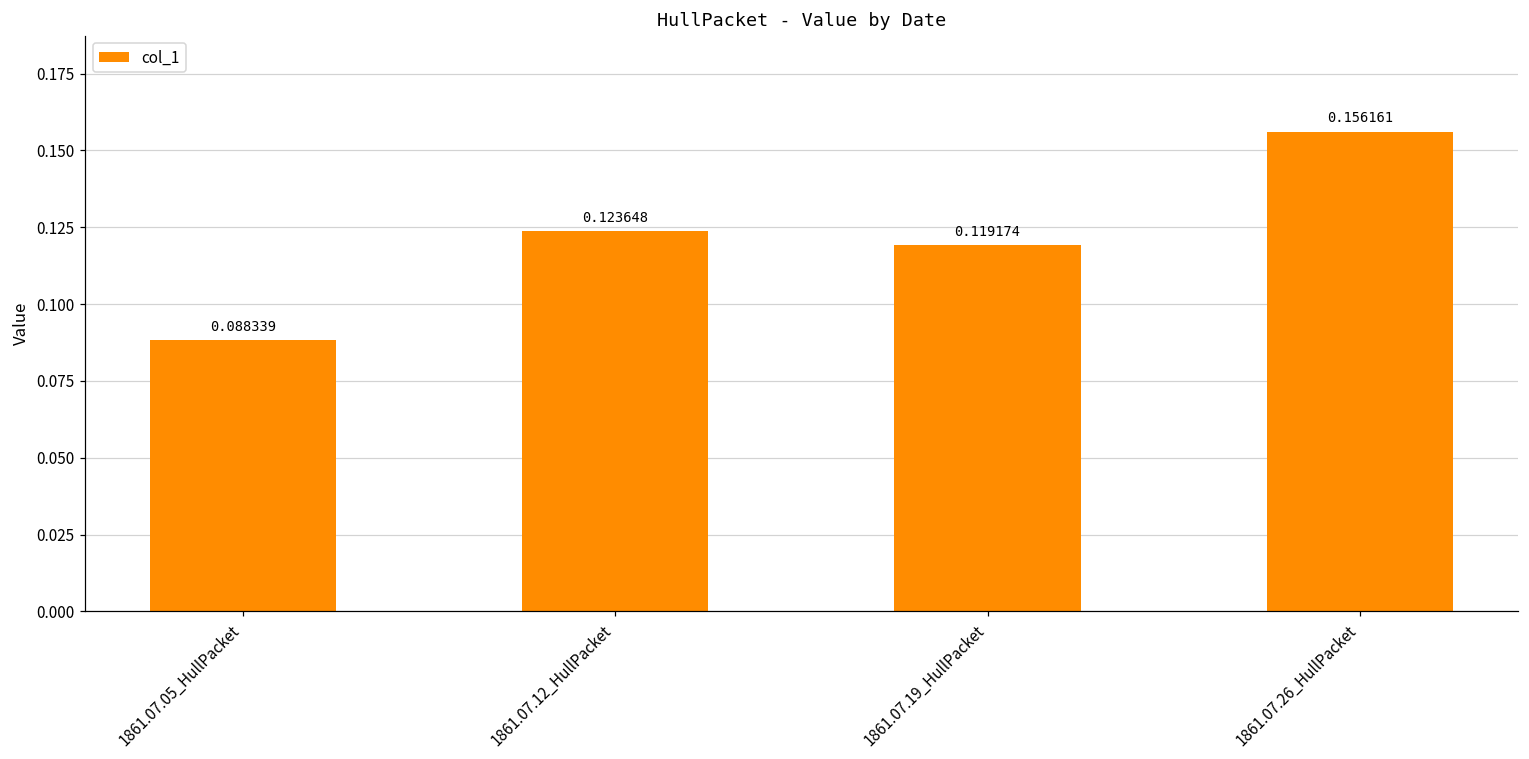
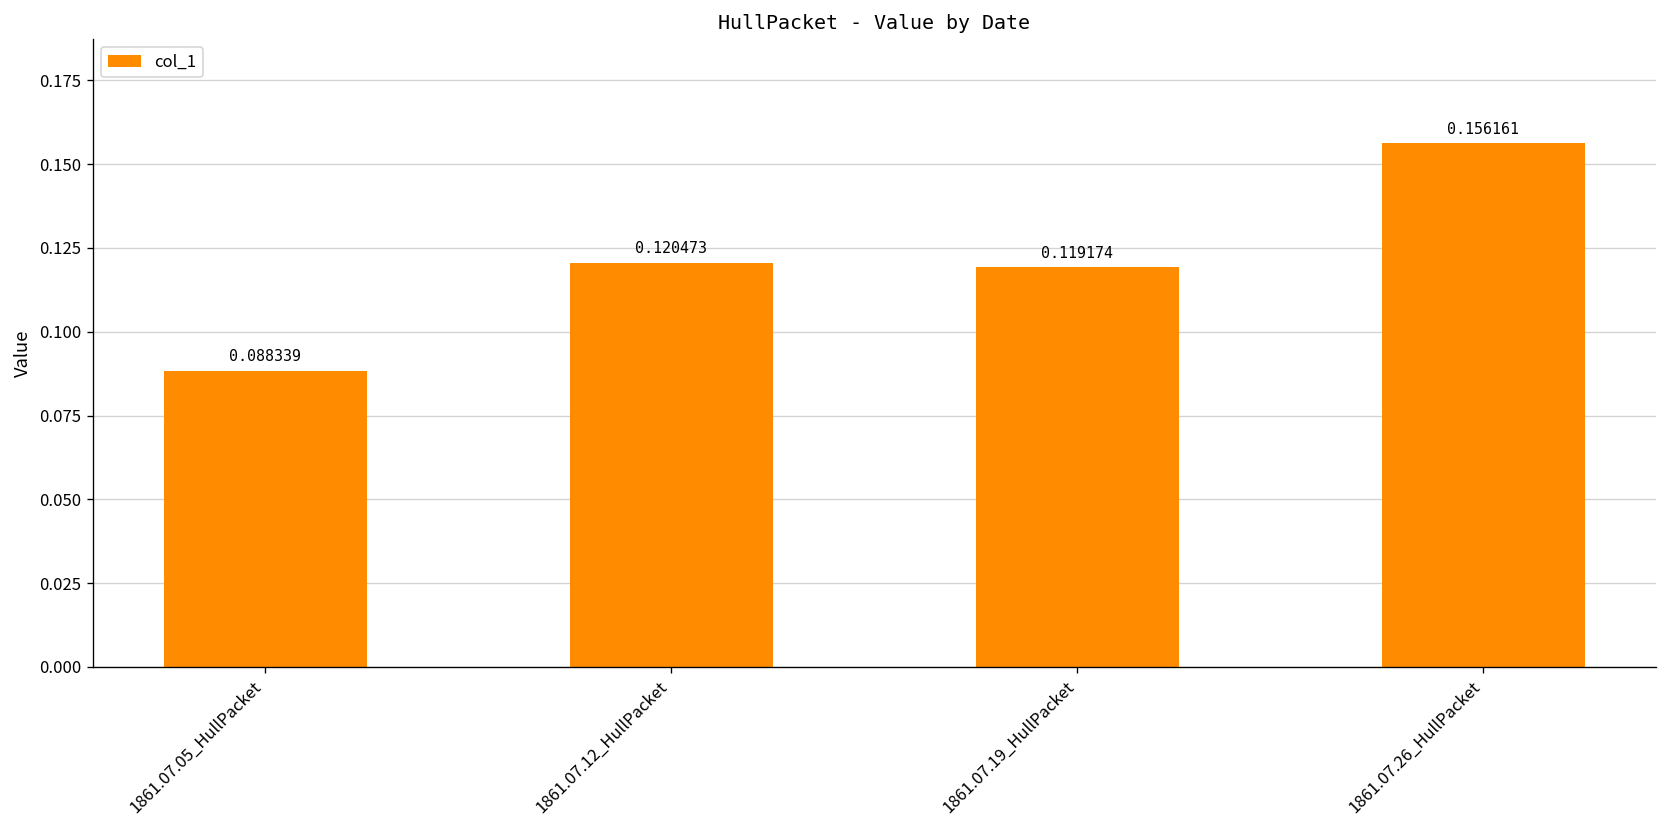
1861.07.12_HullPacket: 0.123648 -> 0.120473
